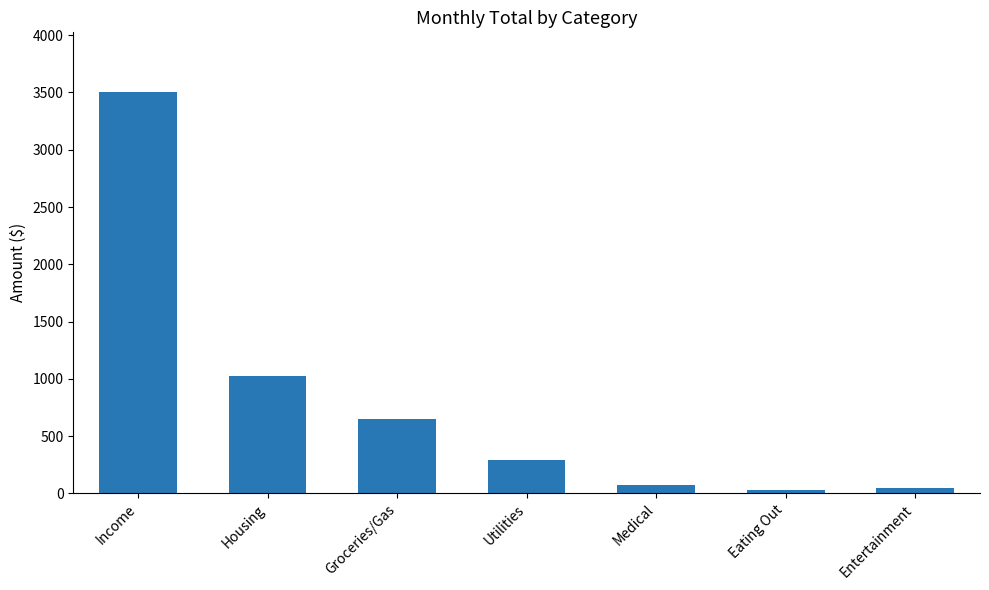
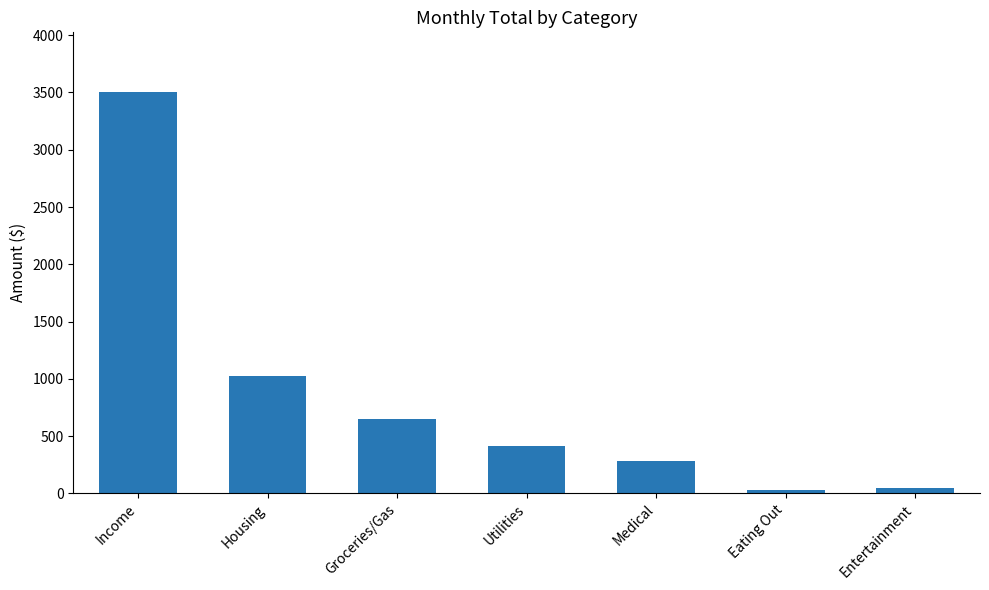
Utilities: 300 -> 410
Medical: 80 -> 290
